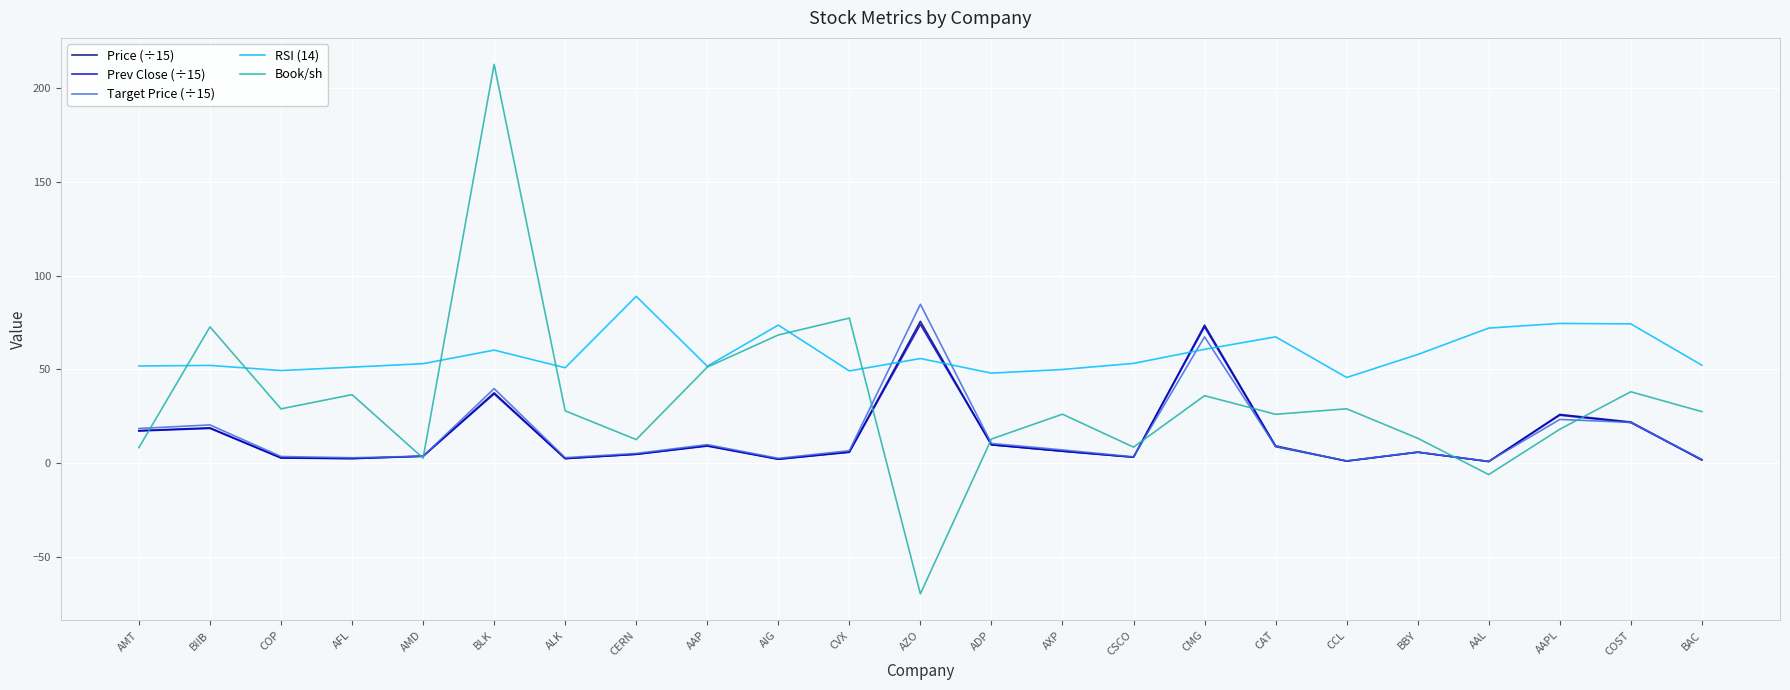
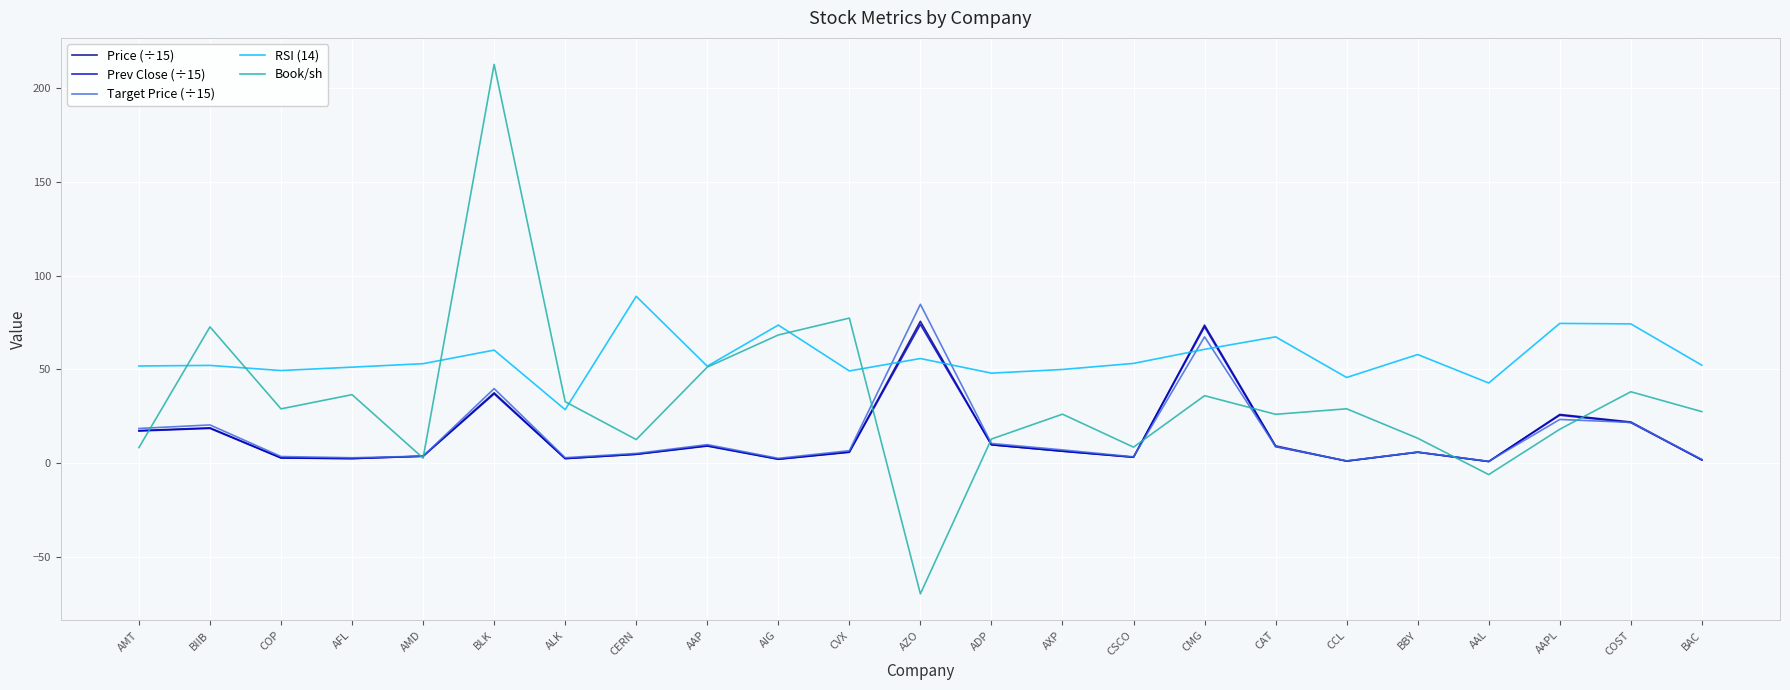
RSI (14), ALK: 51 -> 28
Book/sh, ALK: 28 -> 33
RSI (14), AAL: 72 -> 43
